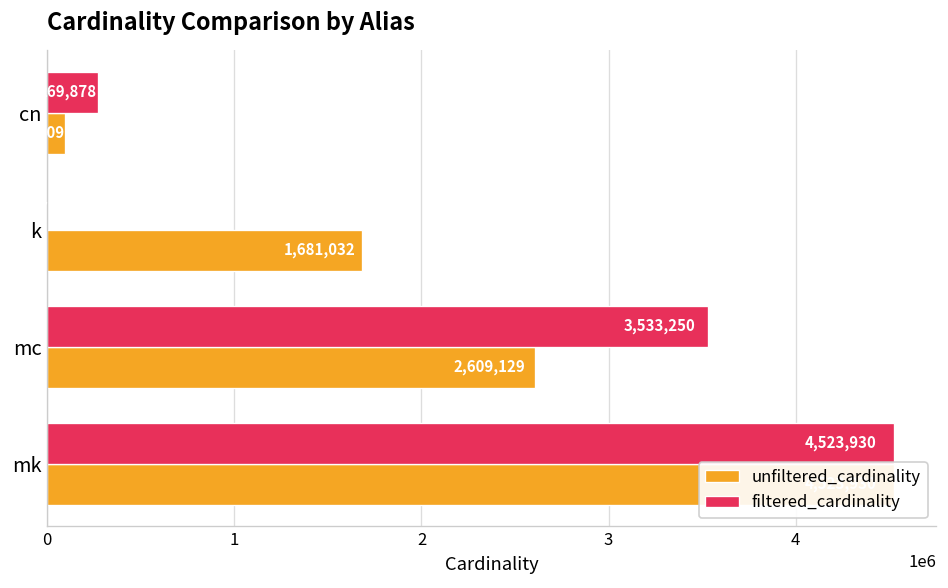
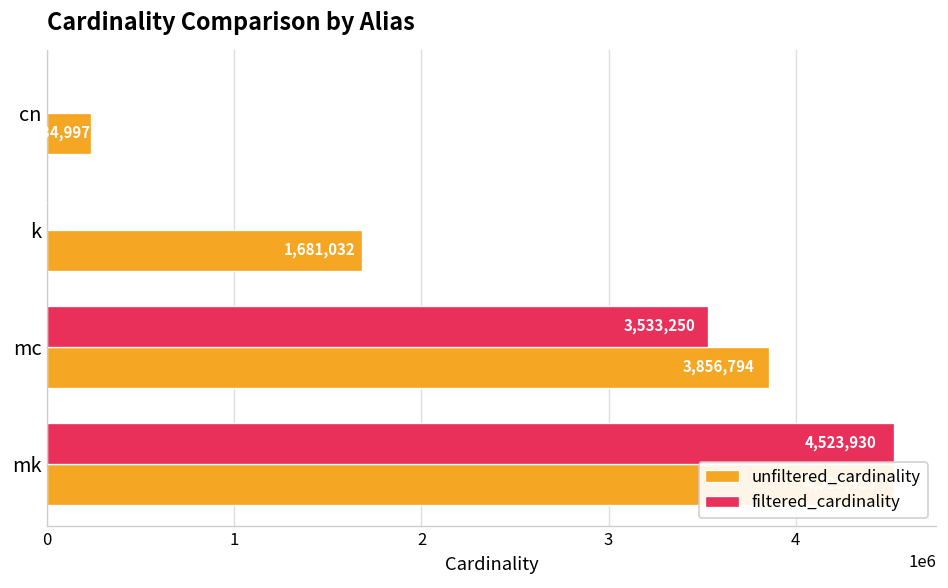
filtered_cardinality, cn: 270000 -> 0
unfiltered_cardinality, cn: 90000 -> 230000
unfiltered_cardinality, mc: 2,609,129 -> 3,856,794
